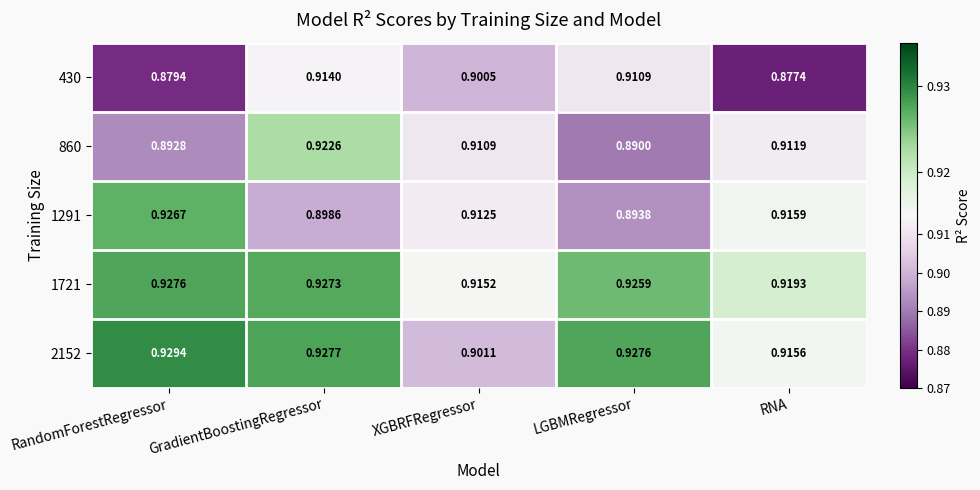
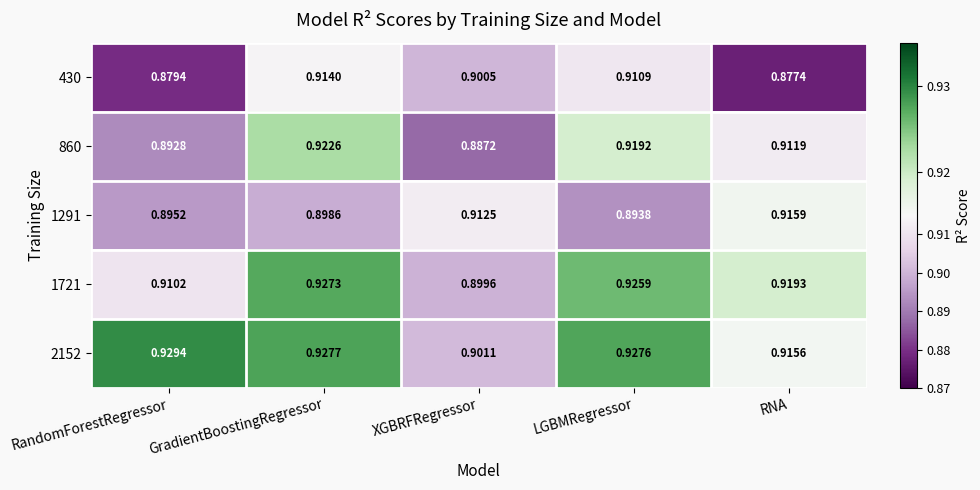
860, XGBRFRegressor: 0.9109 -> 0.8872
860, LGBMRegressor: 0.8900 -> 0.9192
1291, RandomForestRegressor: 0.9267 -> 0.8952
1721, RandomForestRegressor: 0.9276 -> 0.9102
1721, XGBRFRegressor: 0.9152 -> 0.8996
